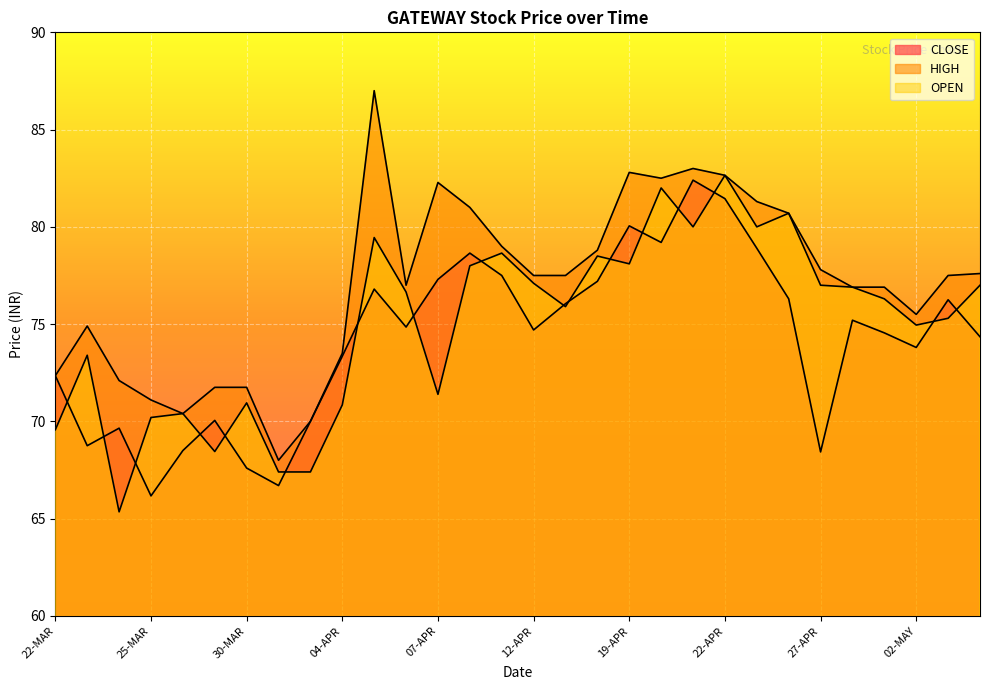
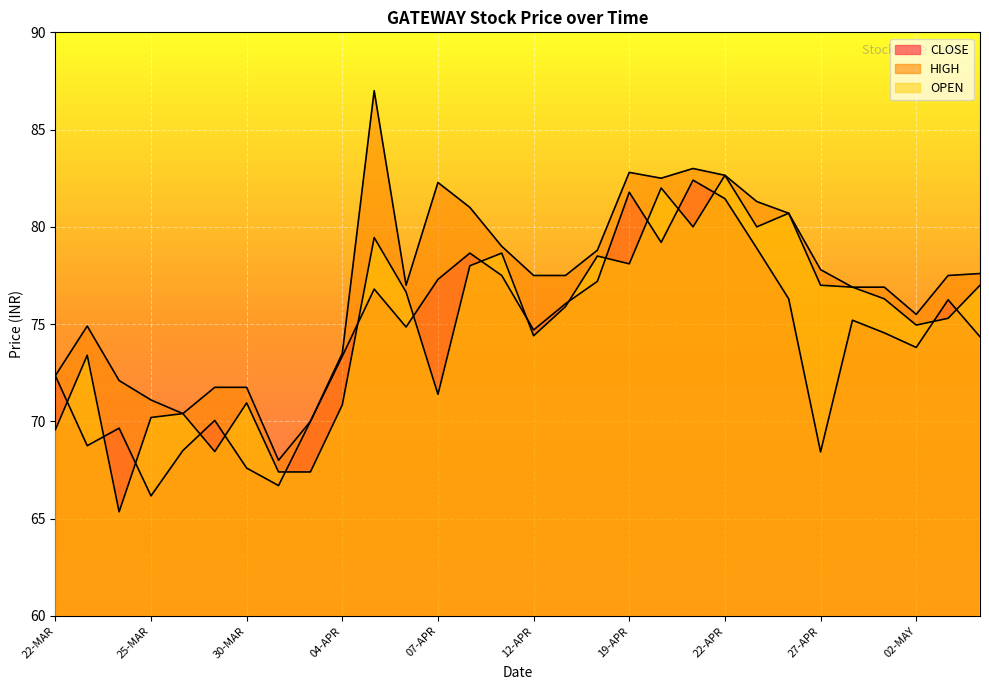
OPEN, 12-APR: 77.1 -> 74.4
CLOSE, 19-APR: 80.1 -> 81.8
